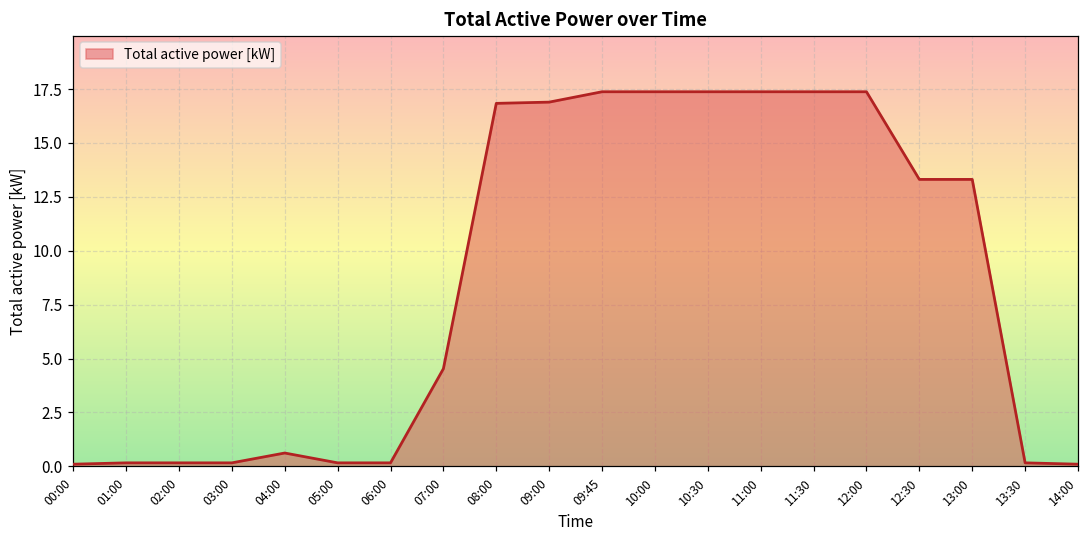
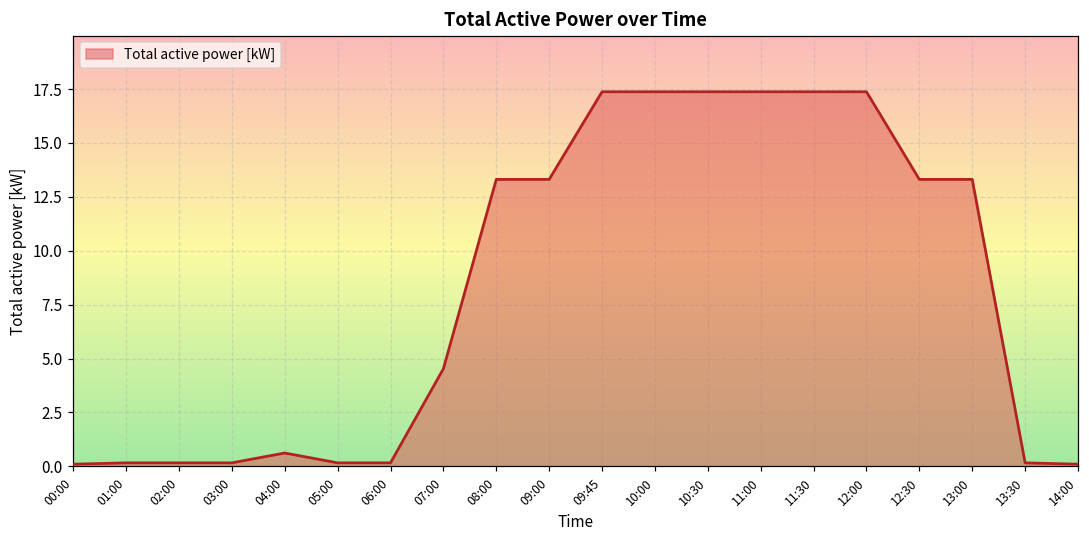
08:00: 16.8 -> 13.3
09:00: 16.9 -> 13.3
